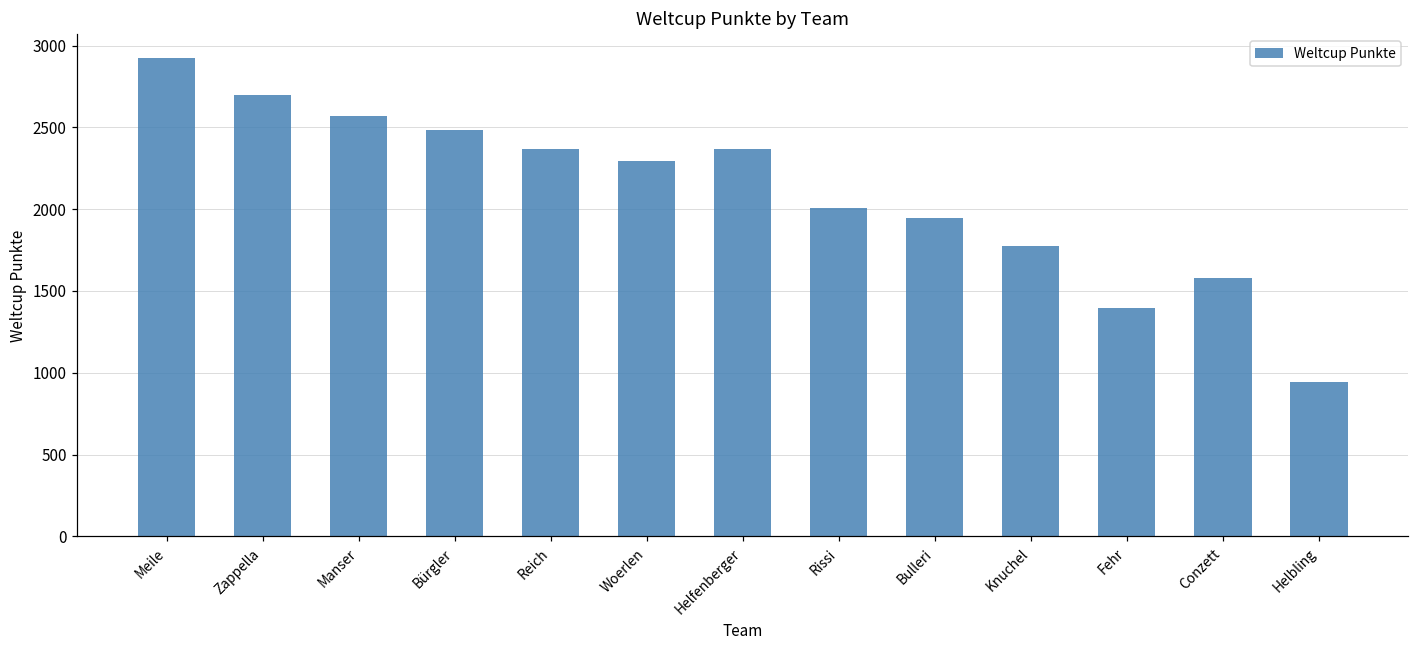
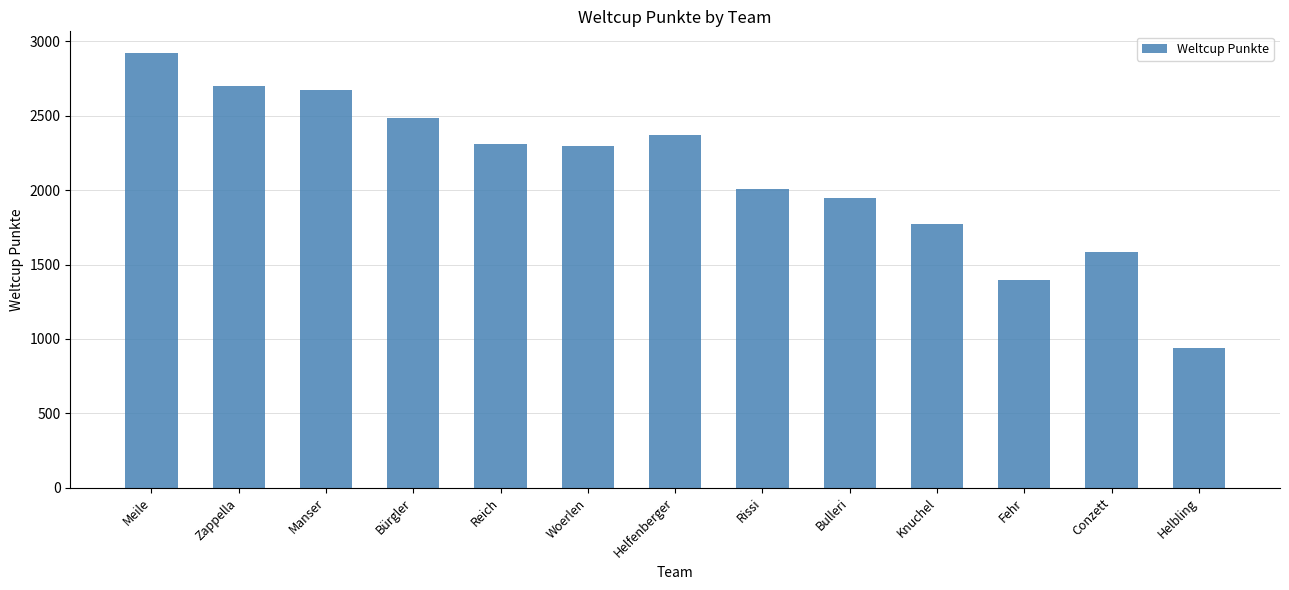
Manser: 2570 -> 2680
Reich: 2370 -> 2310
